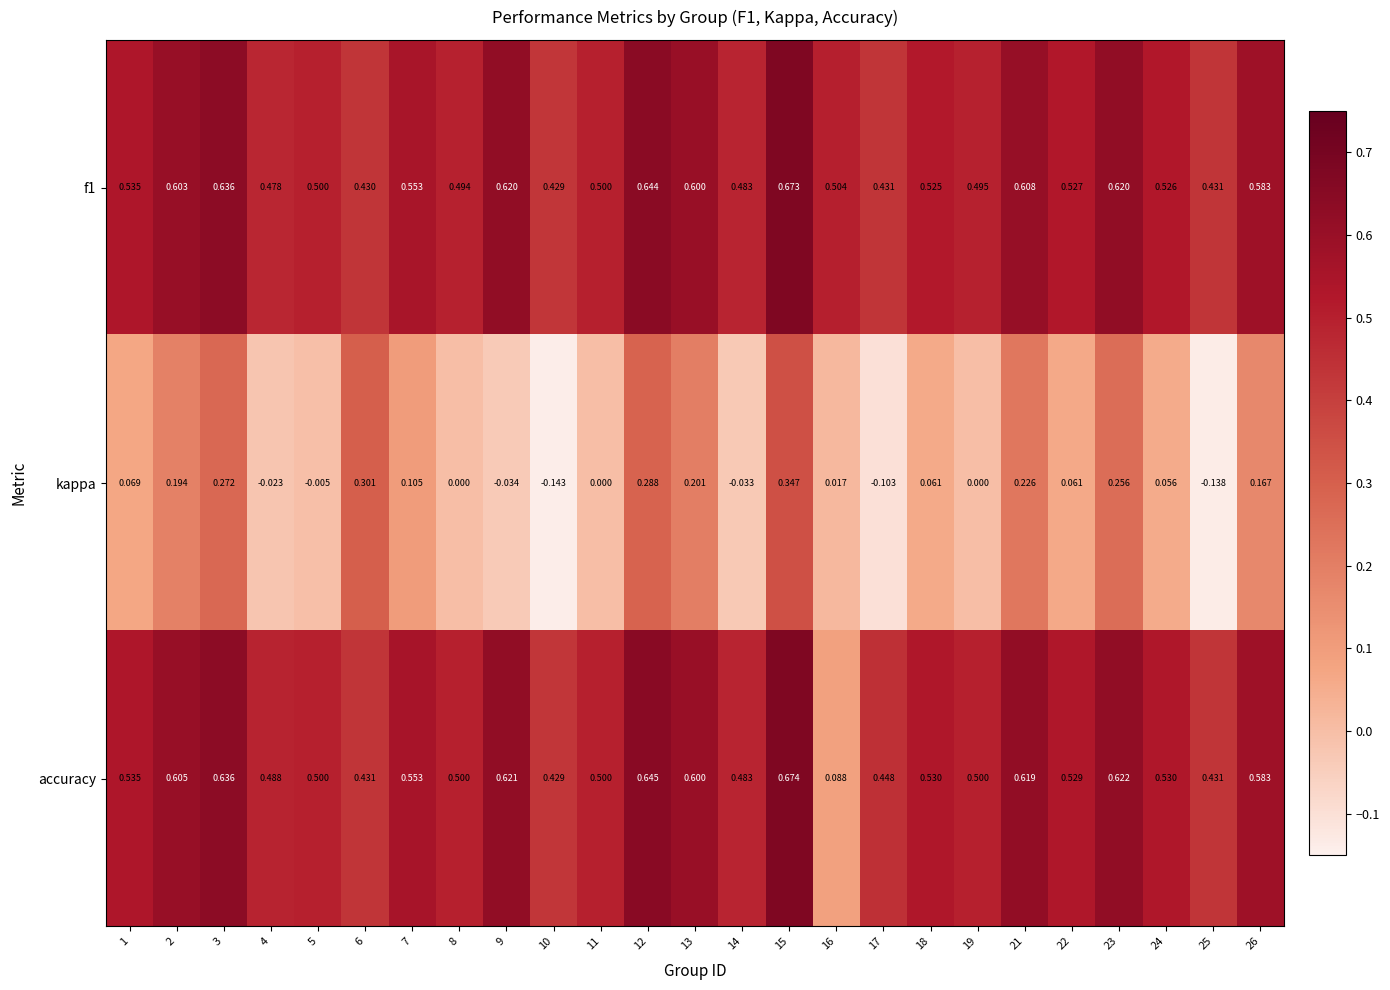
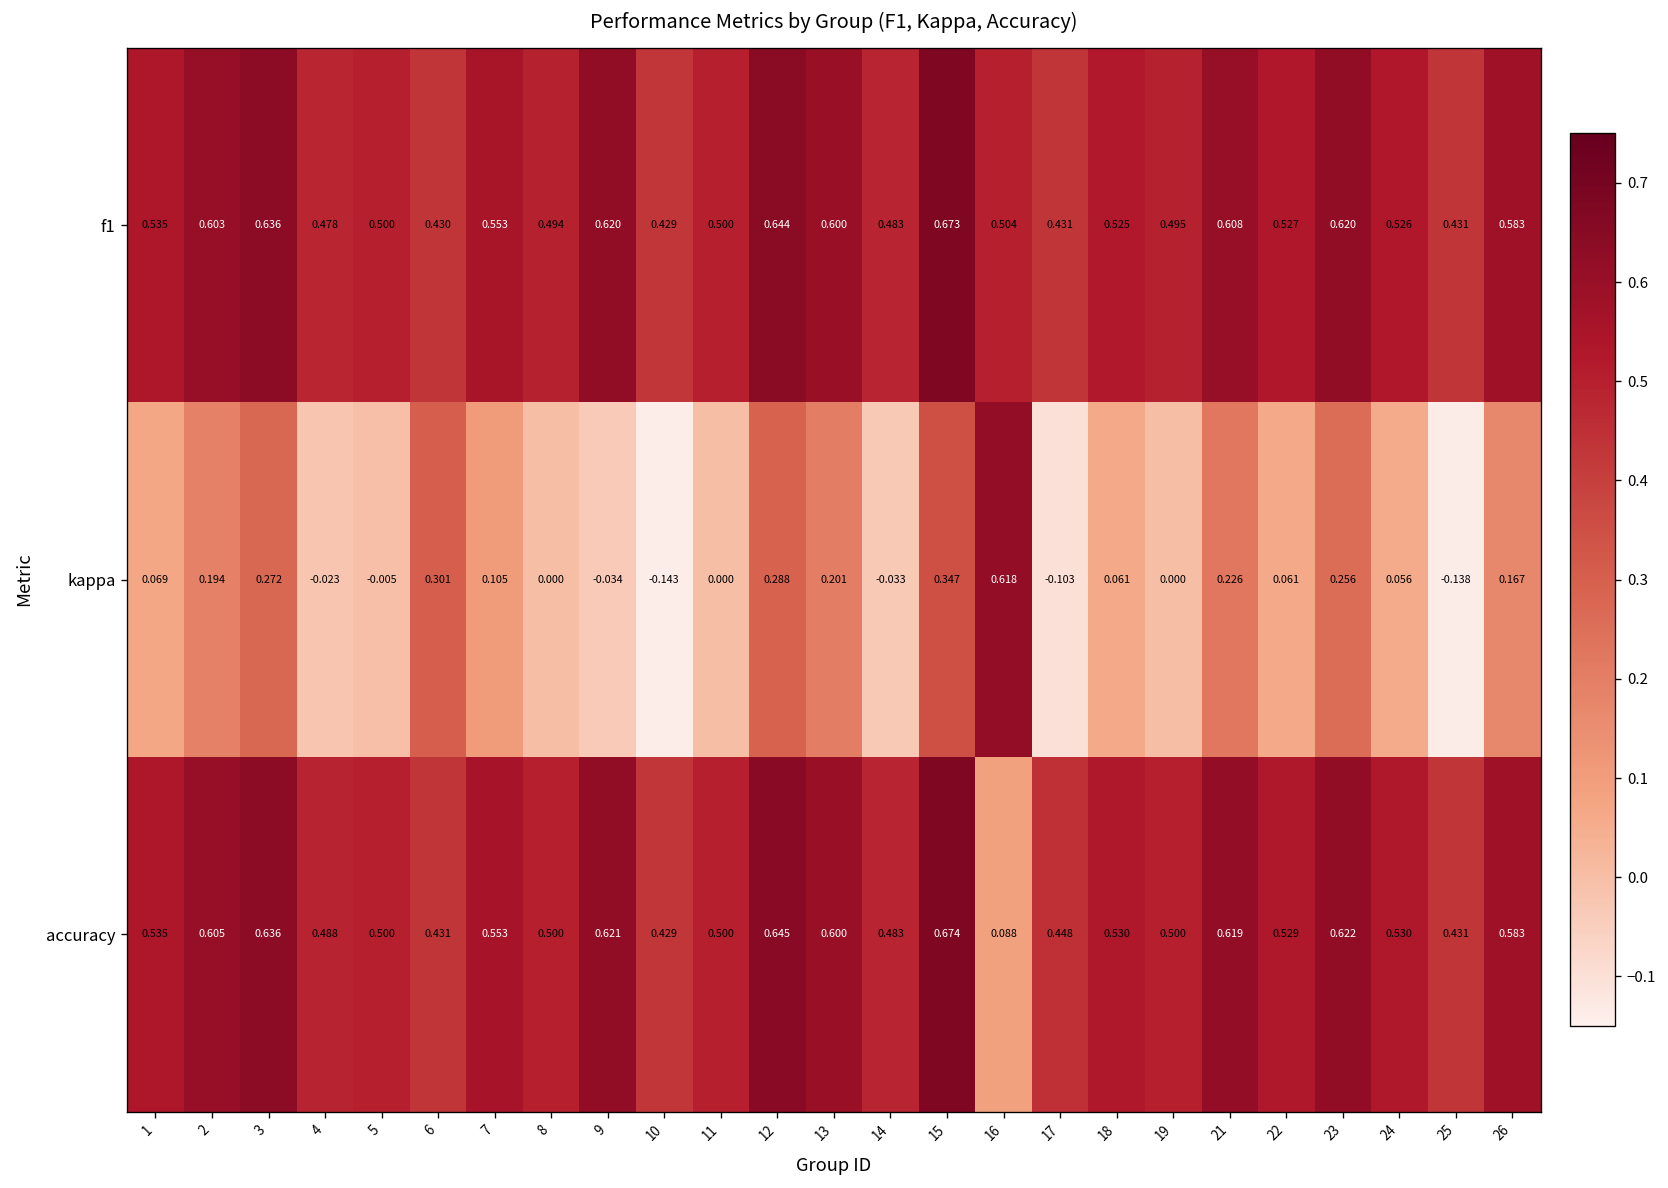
kappa, 16: 0.017 -> 0.618
